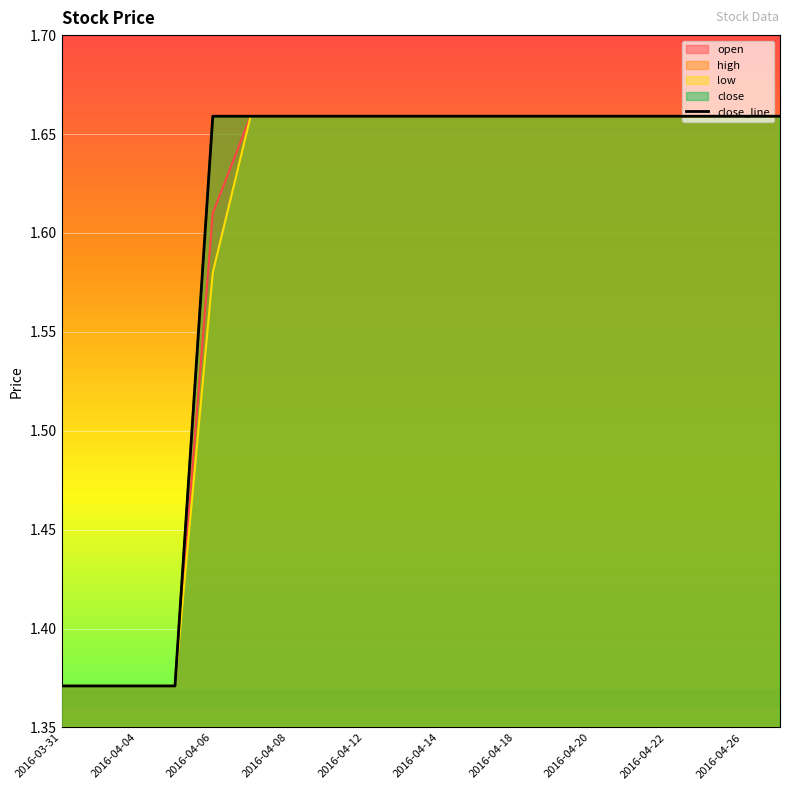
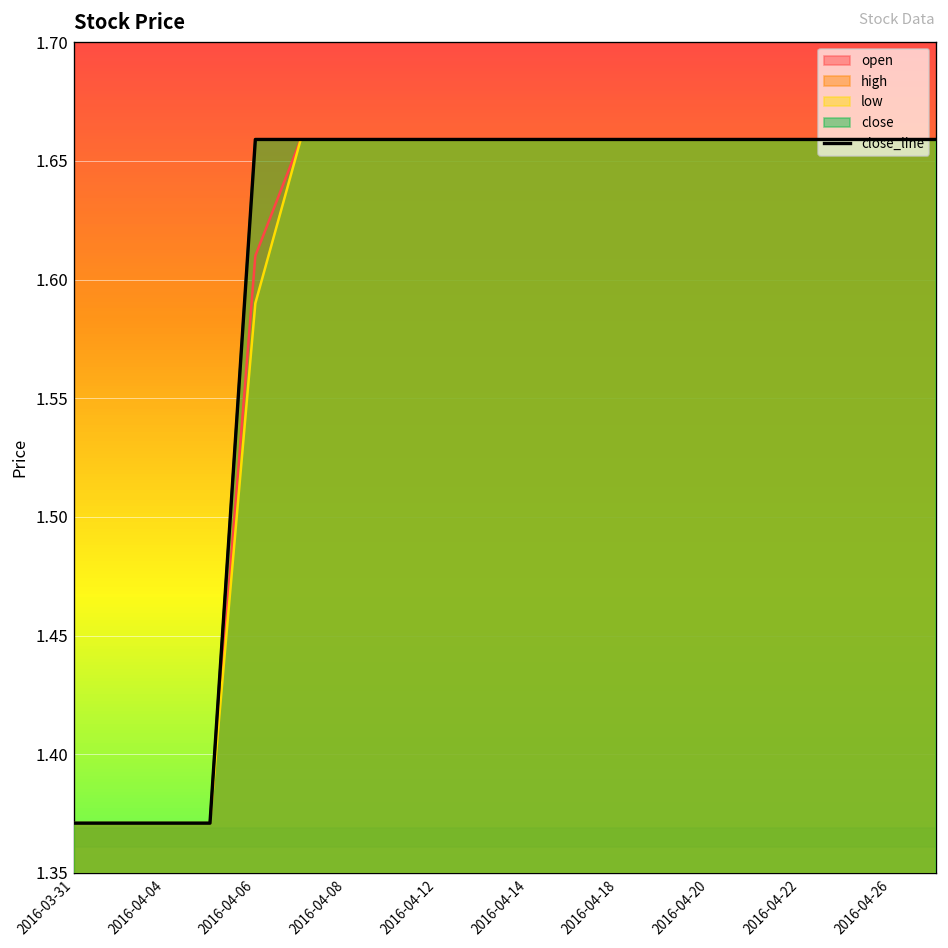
low, 2016-04-06: 1.58 -> 1.59
